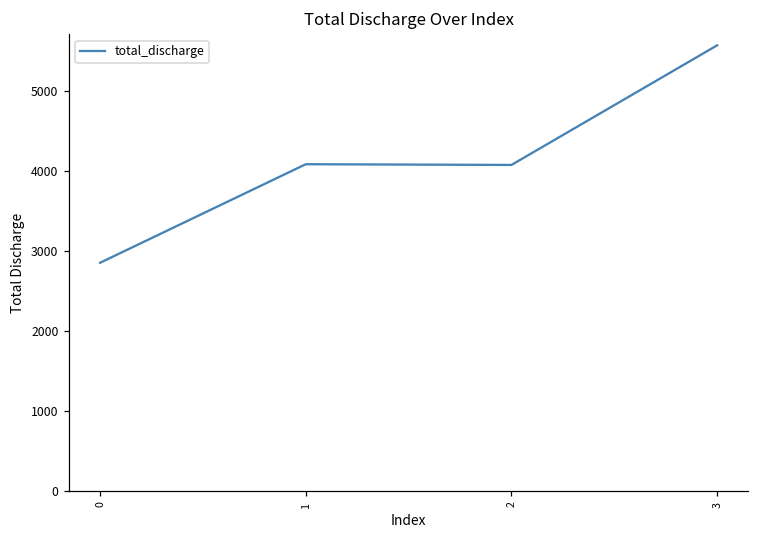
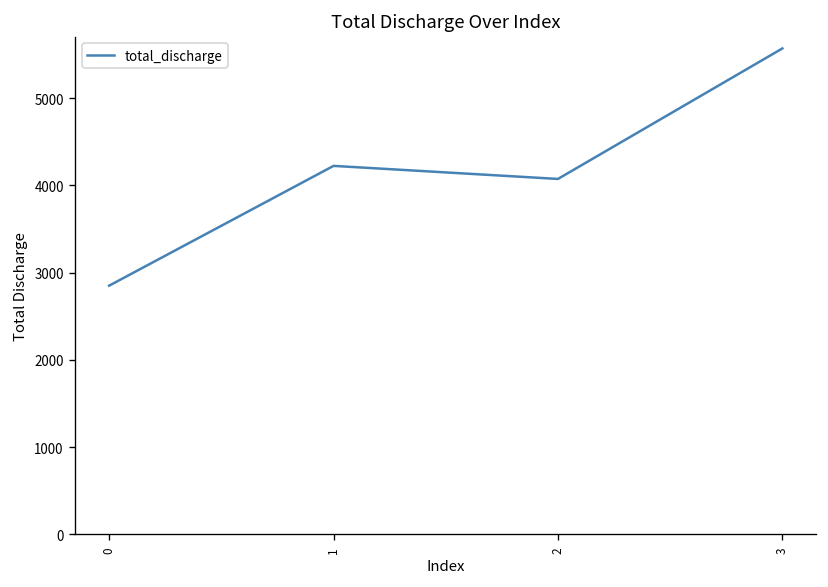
1: 4100 -> 4200
